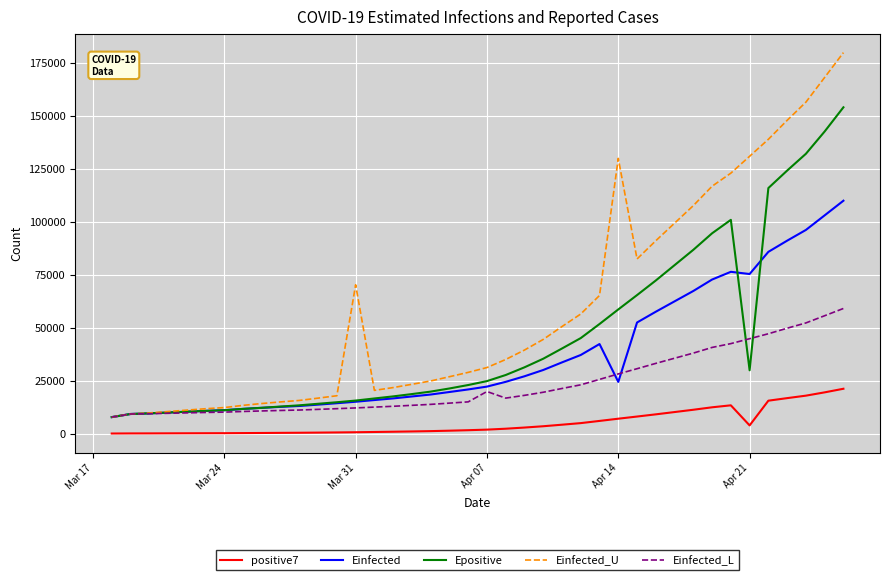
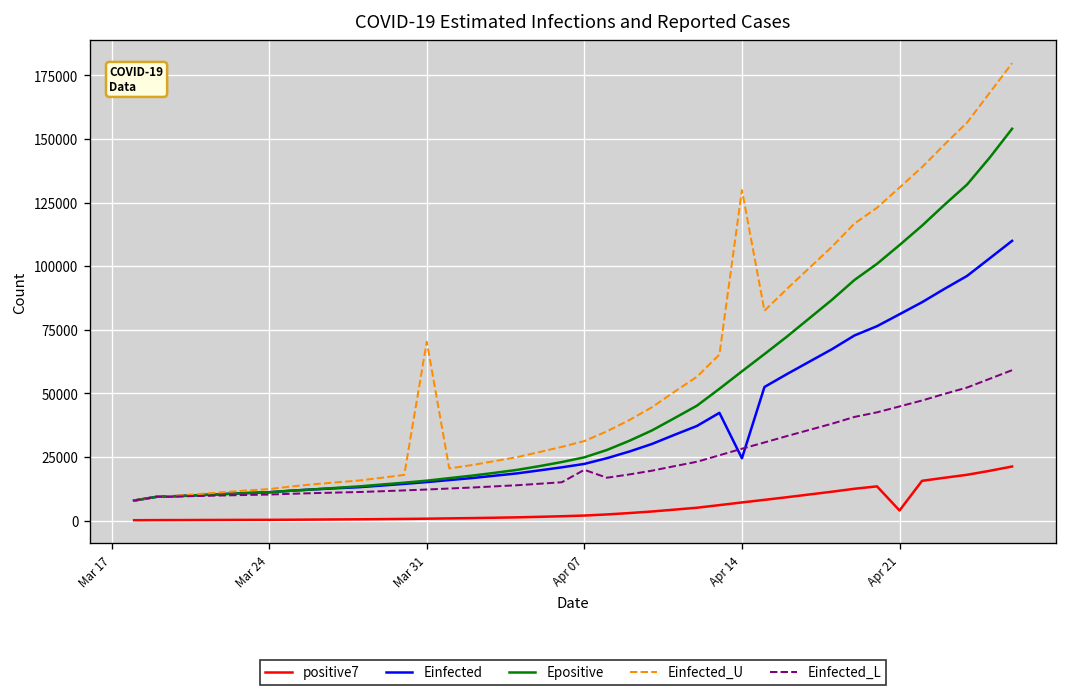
Einfected, Apr 21: 75000 -> 81000
Epositive, Apr 21: 30000 -> 108000
